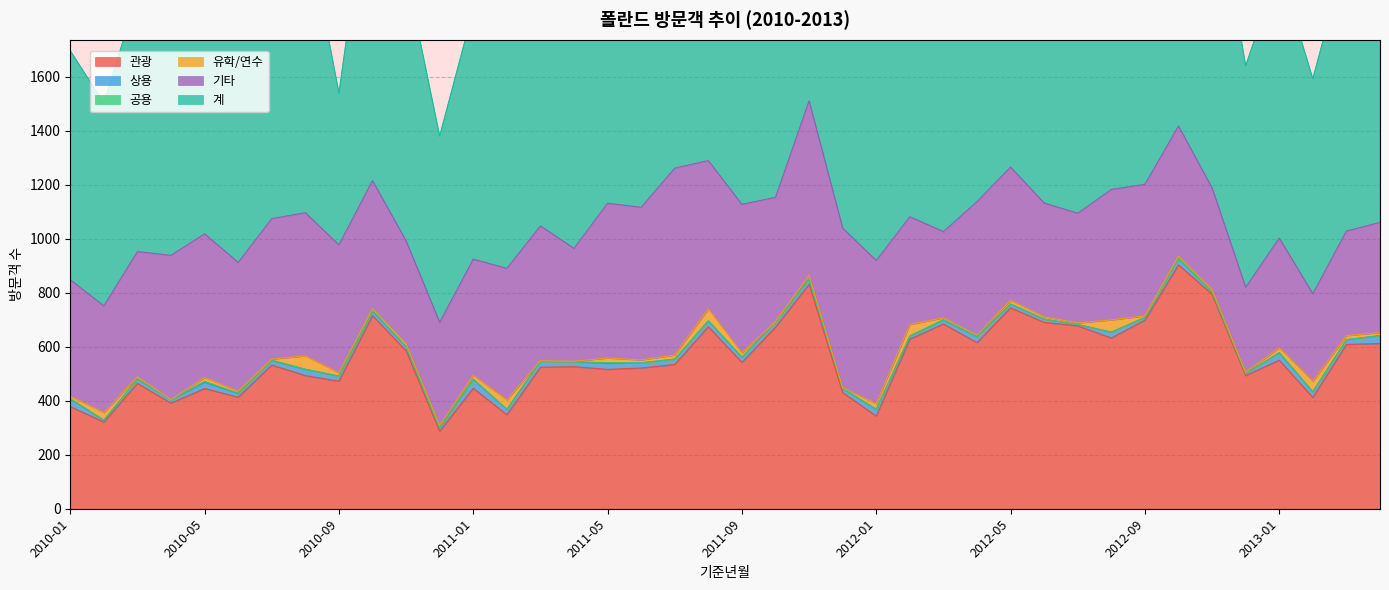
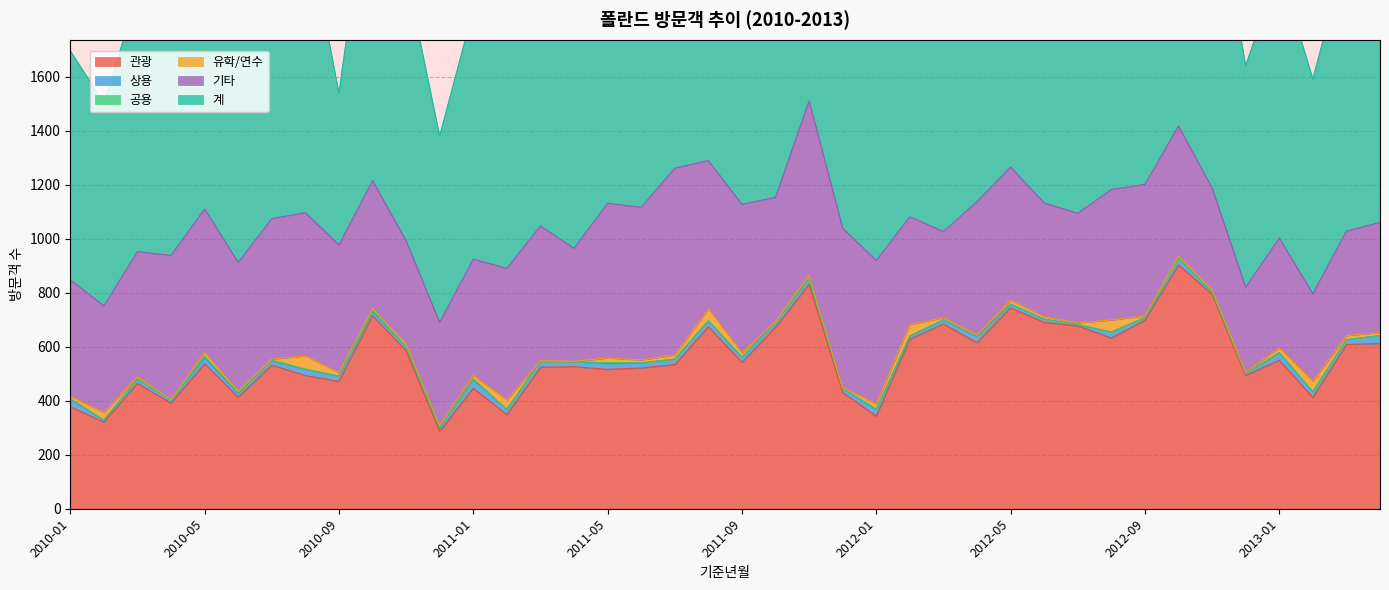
관광, 2010-05: 450 -> 540
